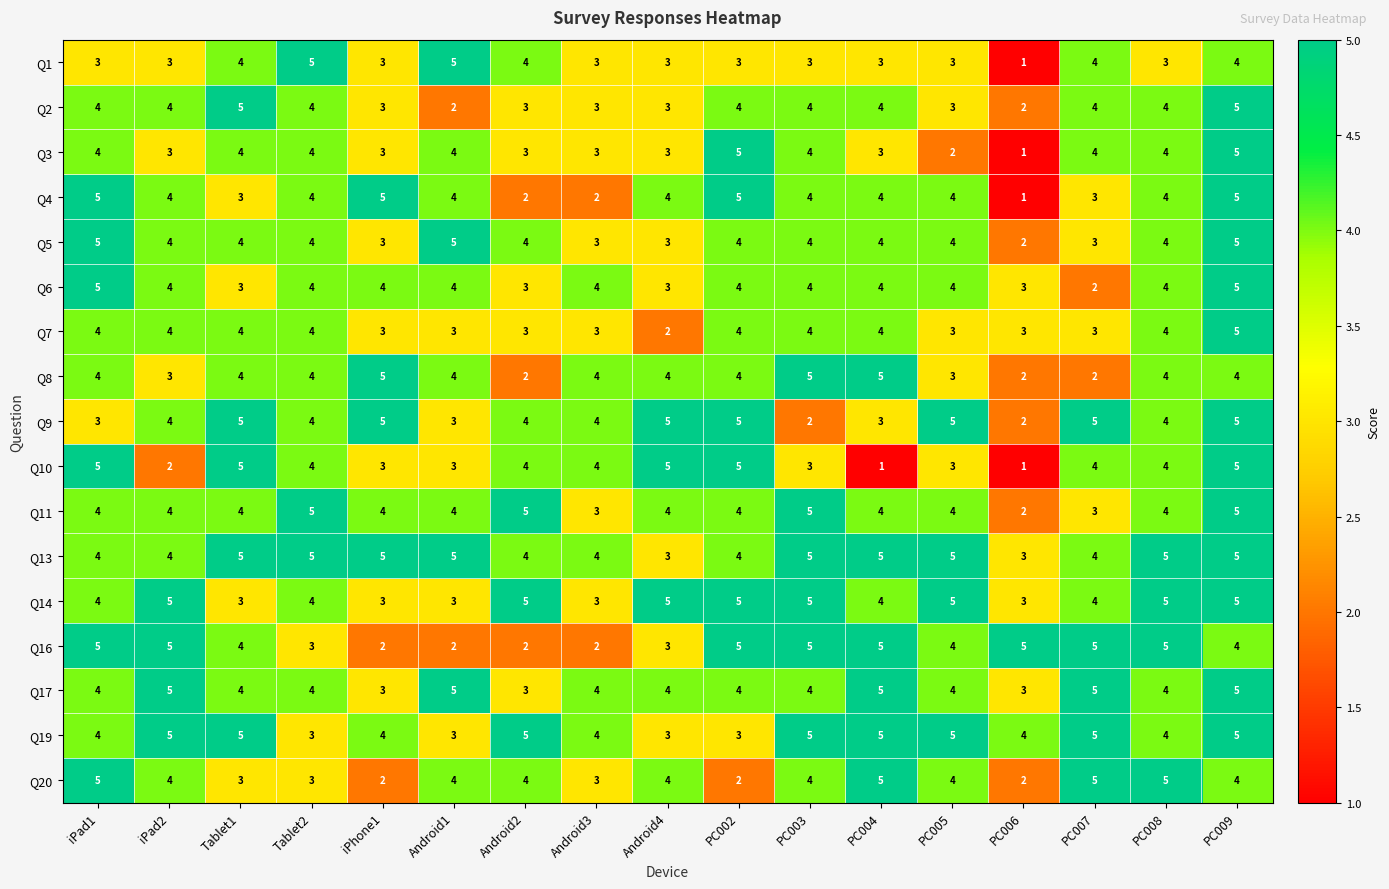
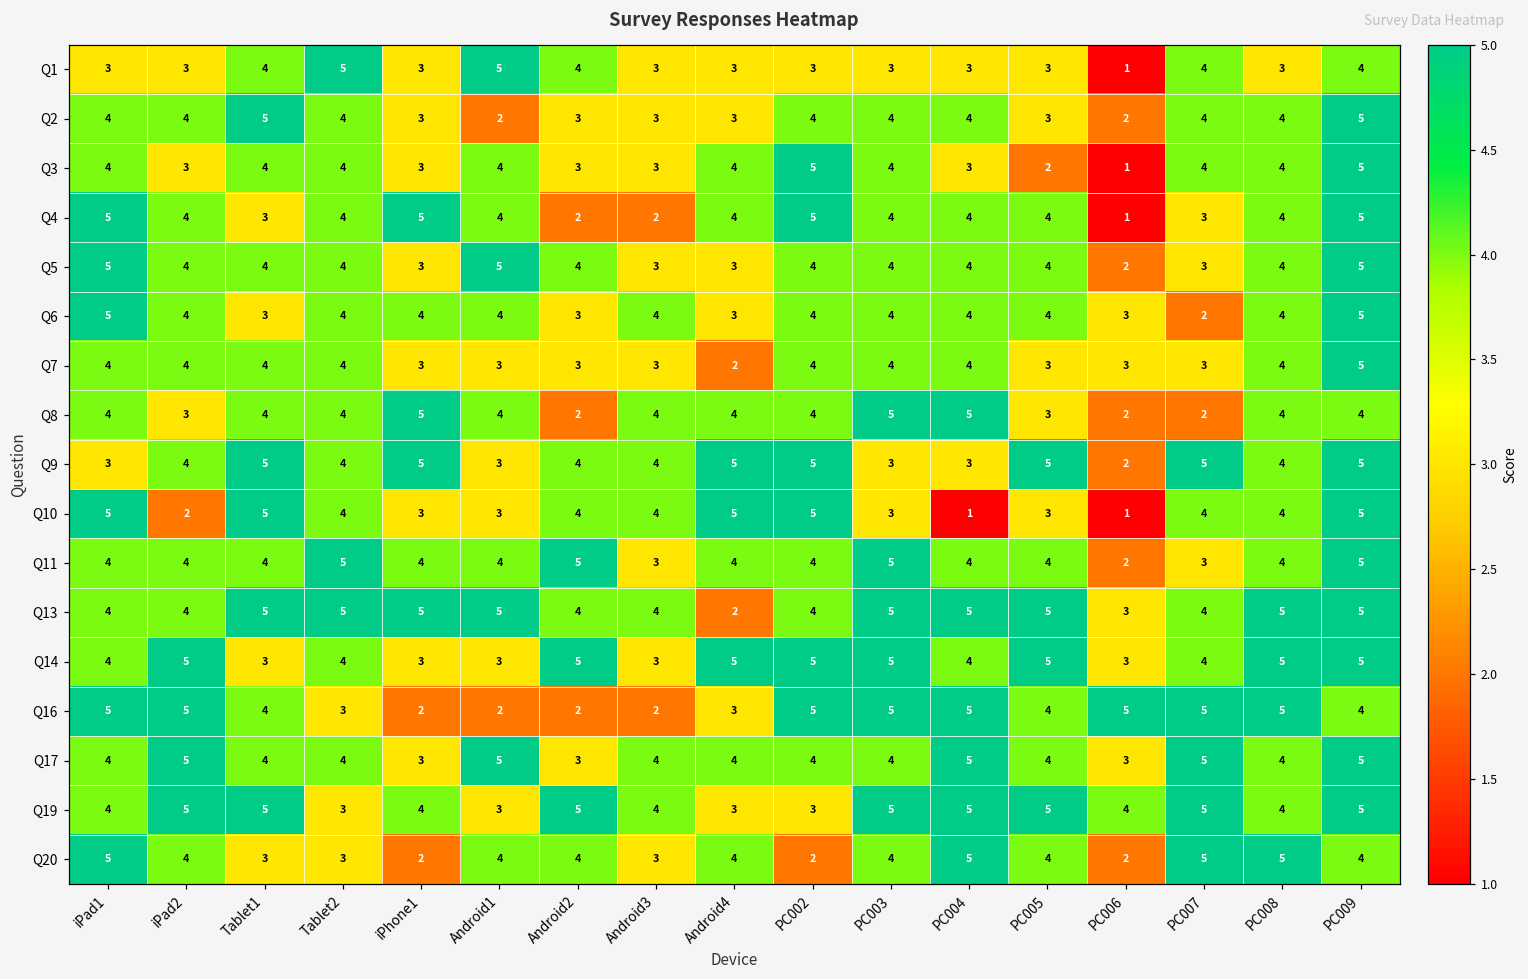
Q3, Android4: 3 -> 4
Q9, PC003: 2 -> 3
Q13, Android4: 3 -> 2
